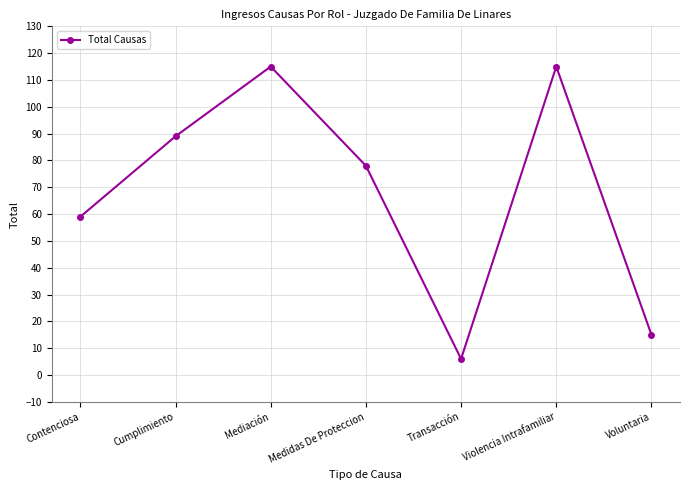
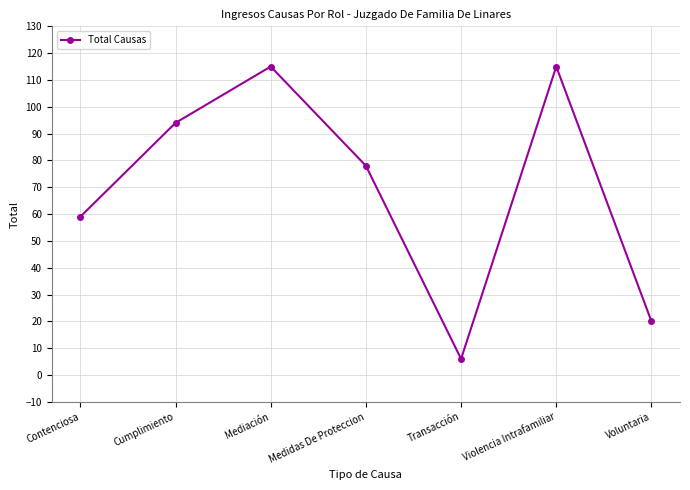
Cumplimiento: 89 -> 94
Voluntaria: 15 -> 20
